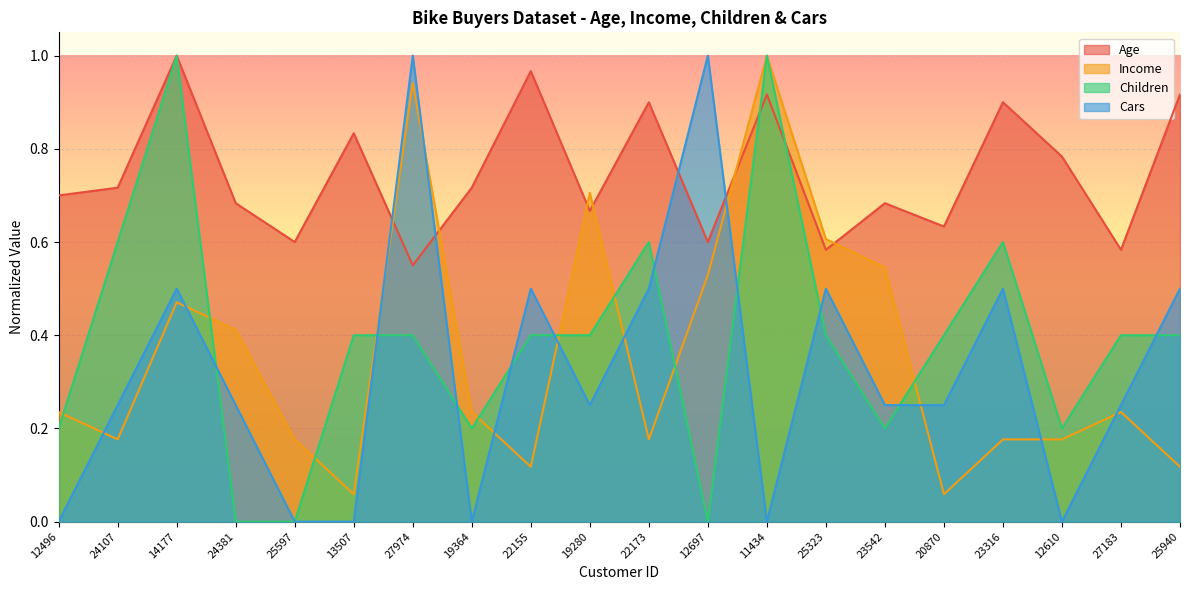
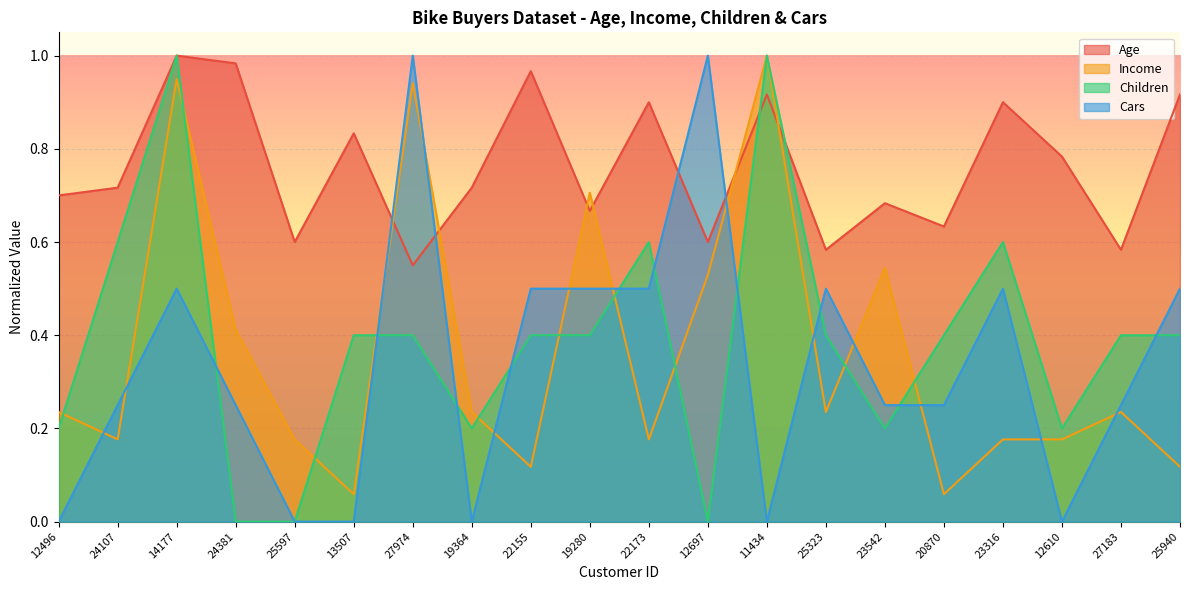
Income, 14177: 0.47 -> 0.95
Age, 24381: 0.68 -> 0.98
Cars, 19280: 0.25 -> 0.50
Income, 25323: 0.61 -> 0.24
